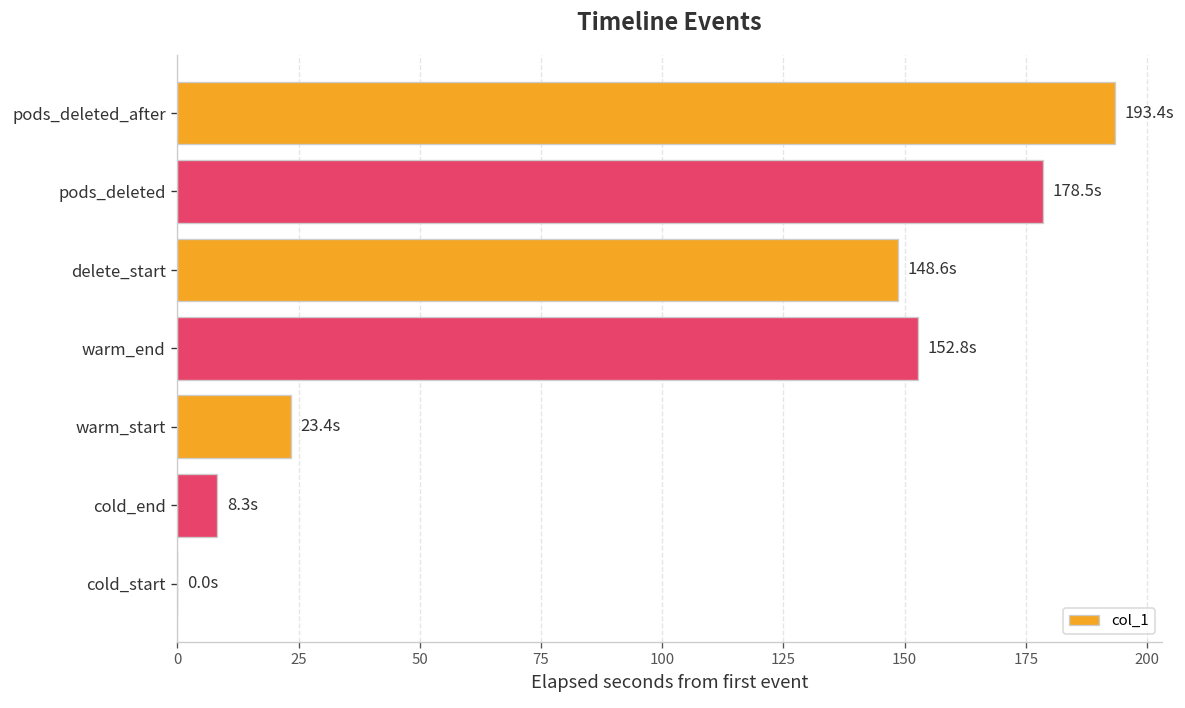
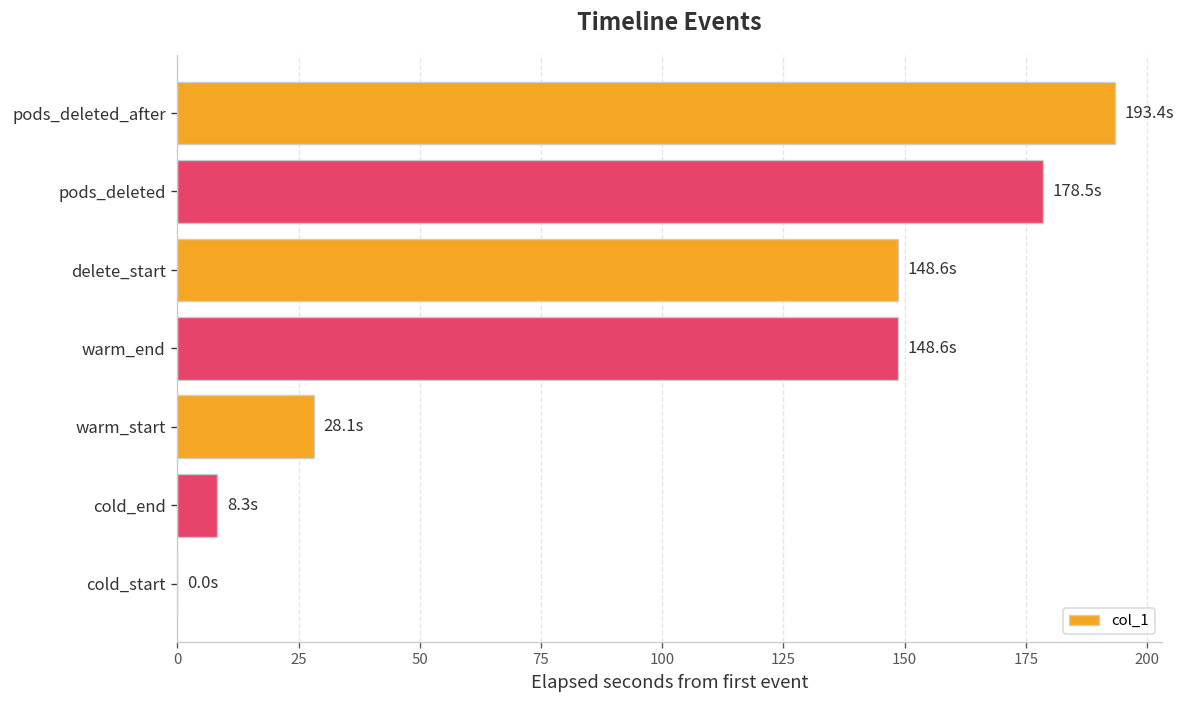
warm_end: 152.8s -> 148.6s
warm_start: 23.4s -> 28.1s
